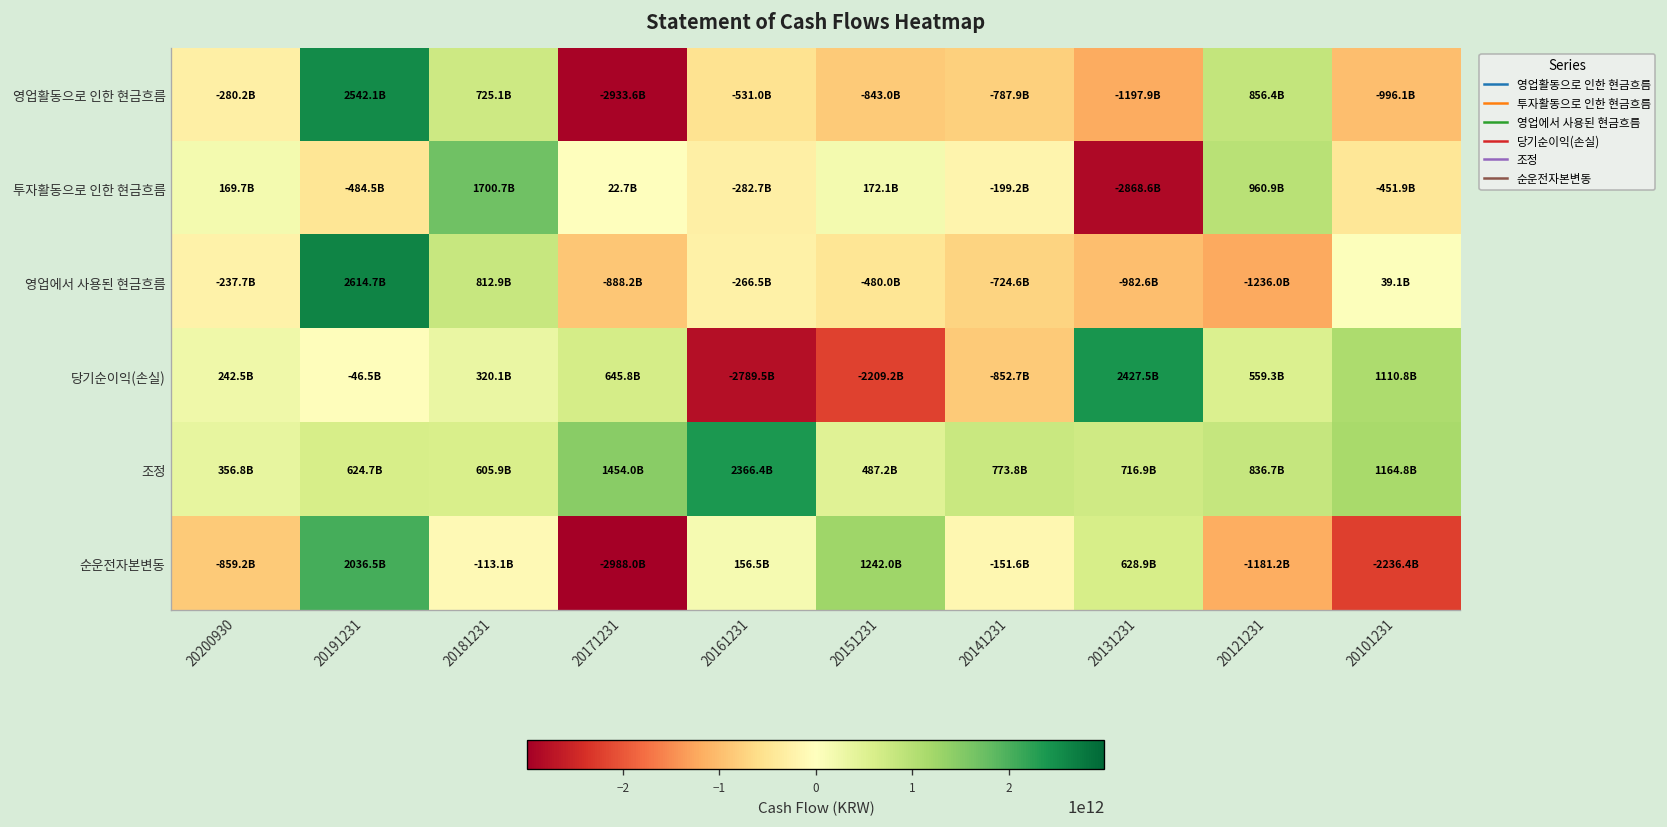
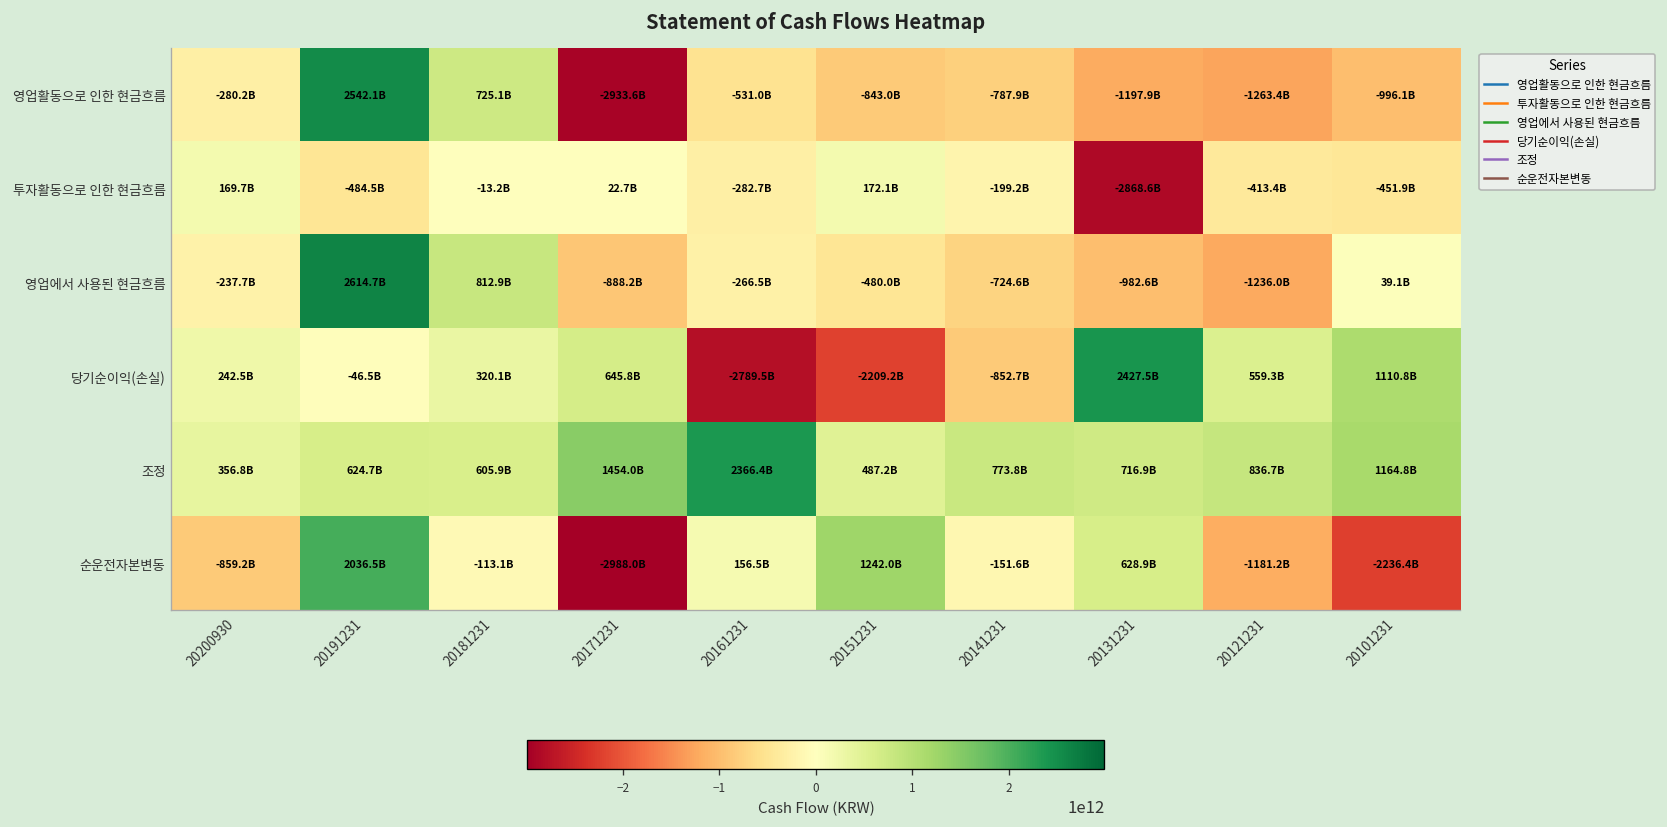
영업활동으로 인한 현금흐름, 20121231: 856.4B -> -1263.4B
투자활동으로 인한 현금흐름, 20181231: 1700.7B -> -13.2B
투자활동으로 인한 현금흐름, 20121231: 960.9B -> -413.4B
